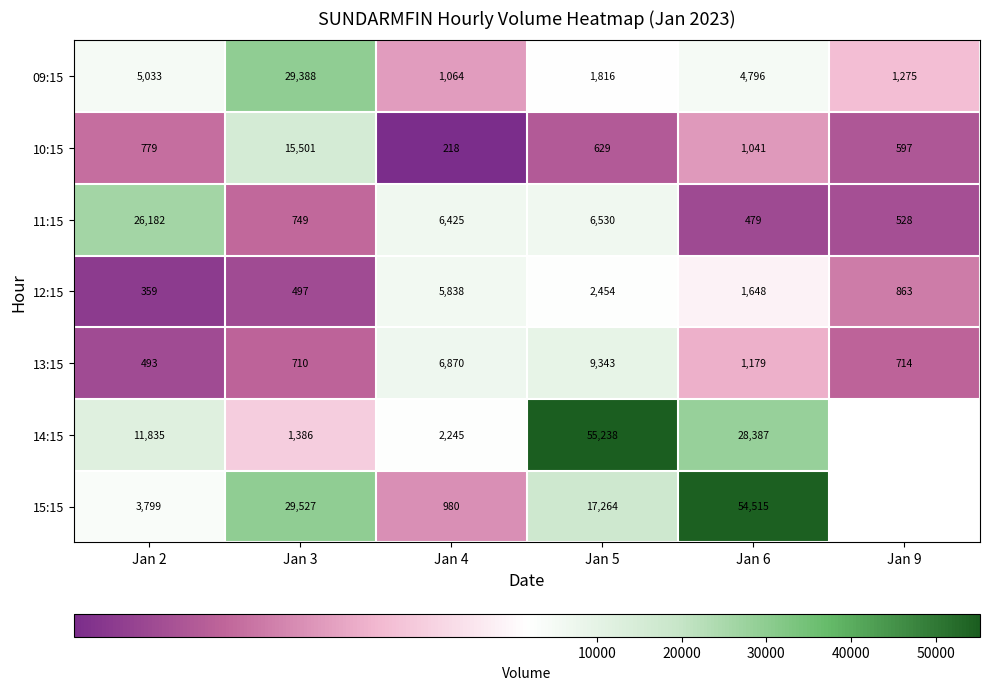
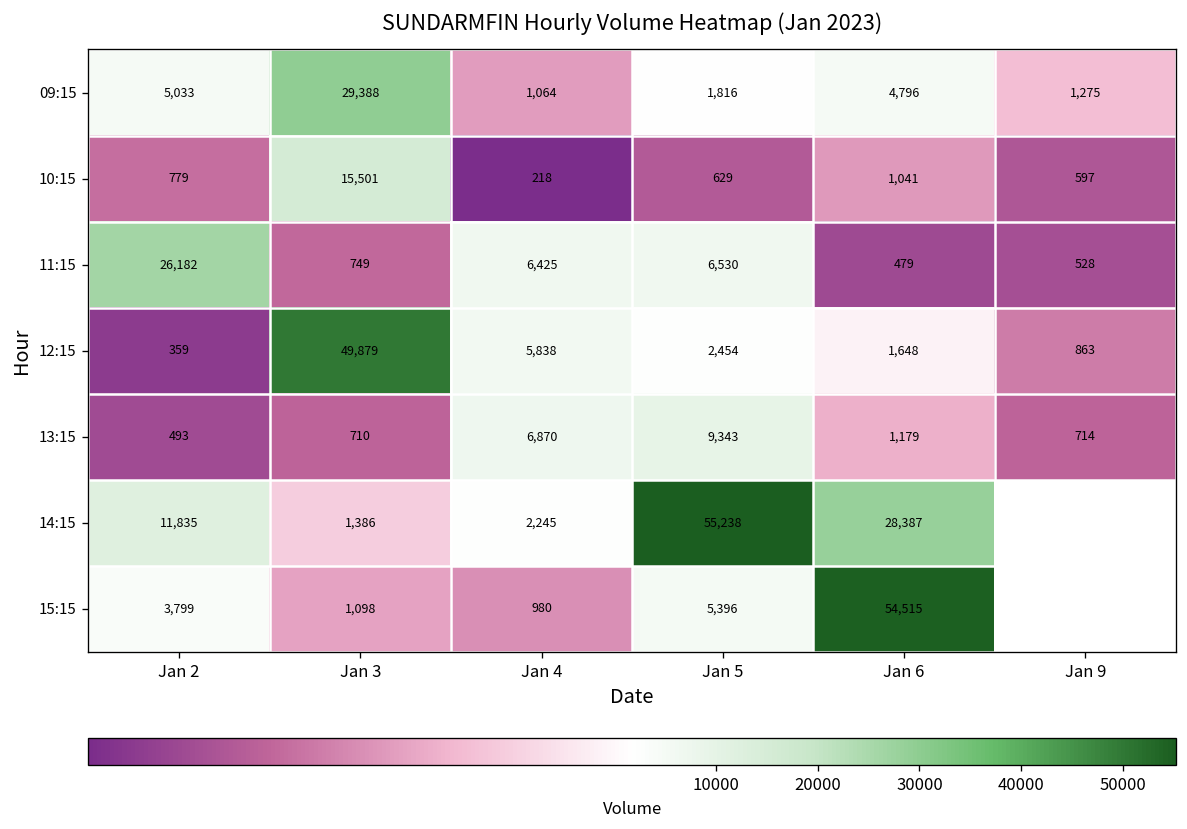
12:15, Jan 3: 497 -> 49,879
15:15, Jan 3: 29,527 -> 1,098
15:15, Jan 5: 17,264 -> 5,396
